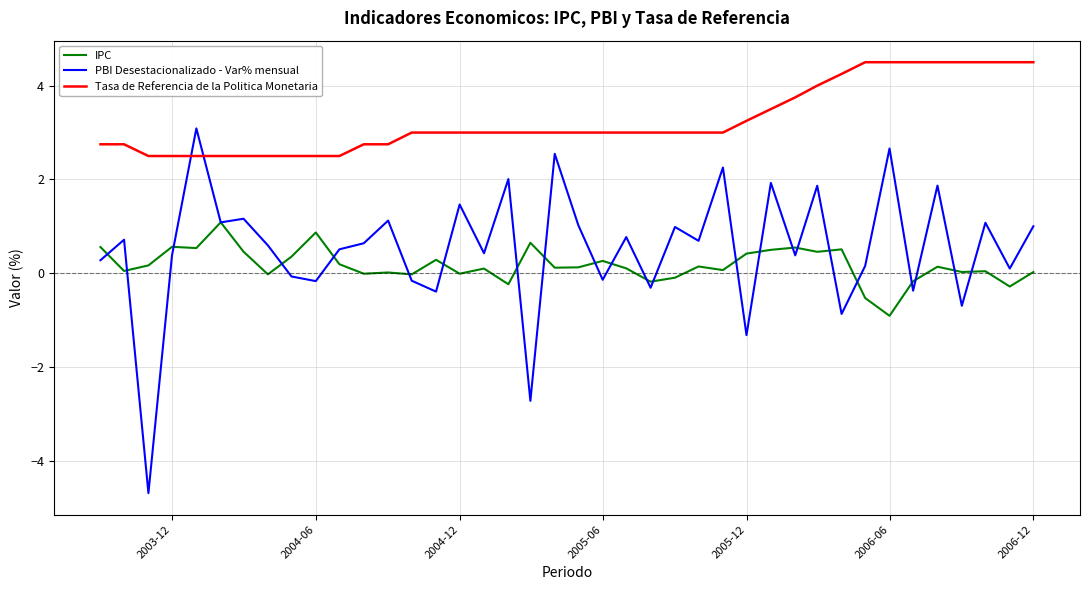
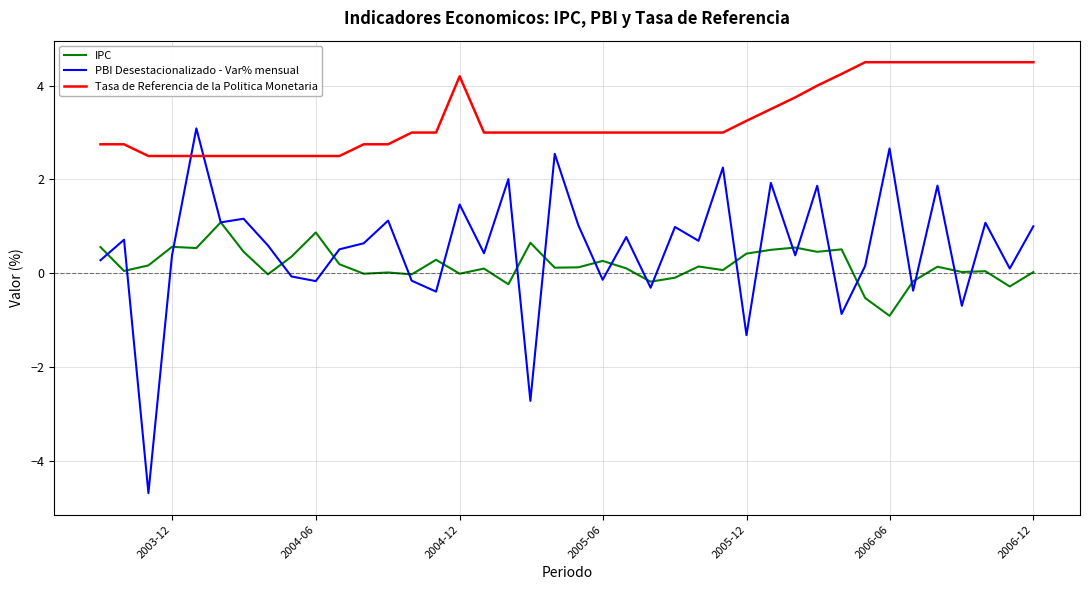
Tasa de Referencia de la Politica Monetaria, 2004-12: 3.0 -> 4.2
